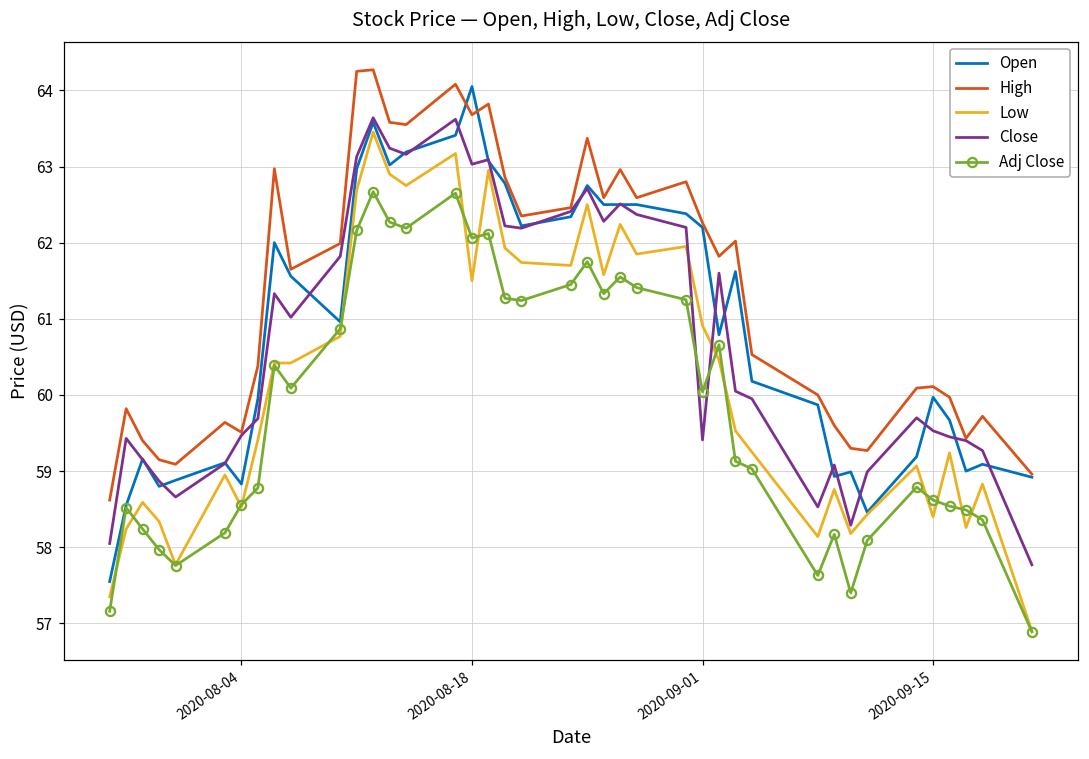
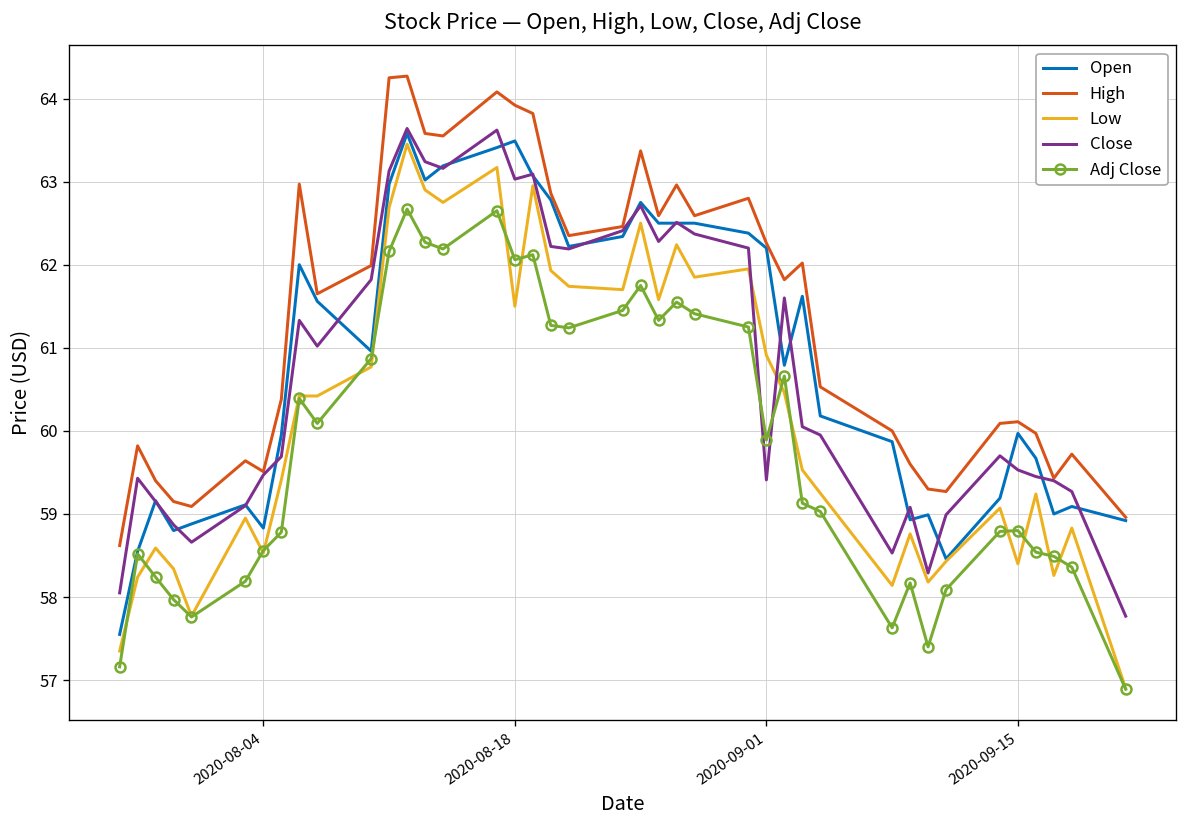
Open, 2020-08-18: 64.1 -> 63.5
High, 2020-08-18: 63.7 -> 63.9
Adj Close, 2020-09-01: 60.0 -> 59.9
Adj Close, 2020-09-15: 58.6 -> 58.8
